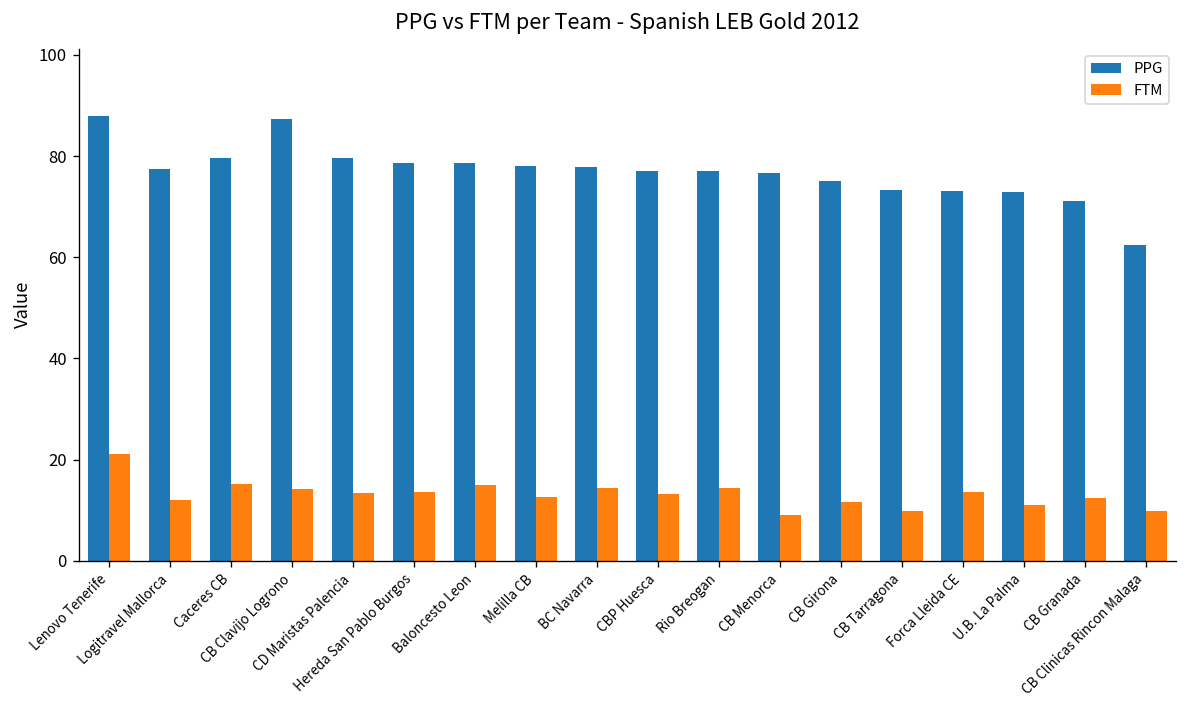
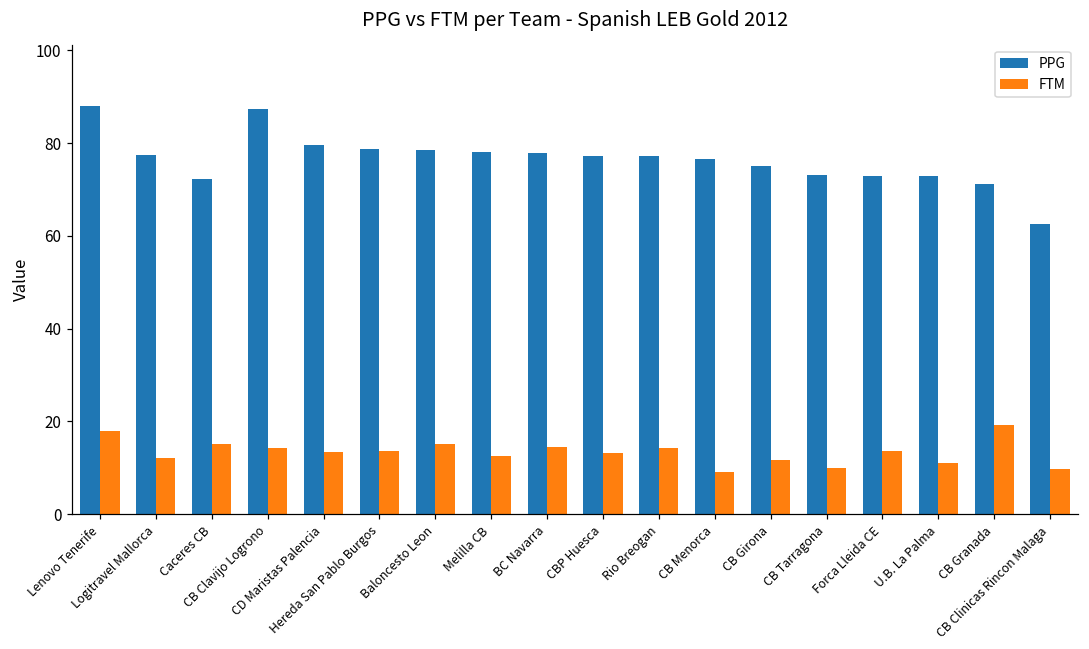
FTM, Lenovo Tenerife: 21 -> 18
PPG, Caceres CB: 80 -> 72
FTM, CB Granada: 12 -> 19
